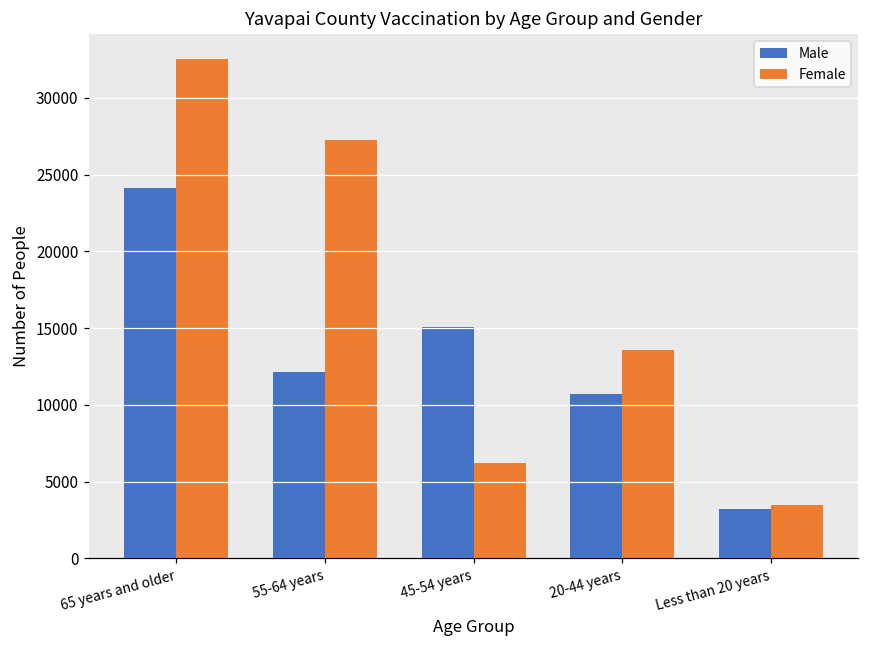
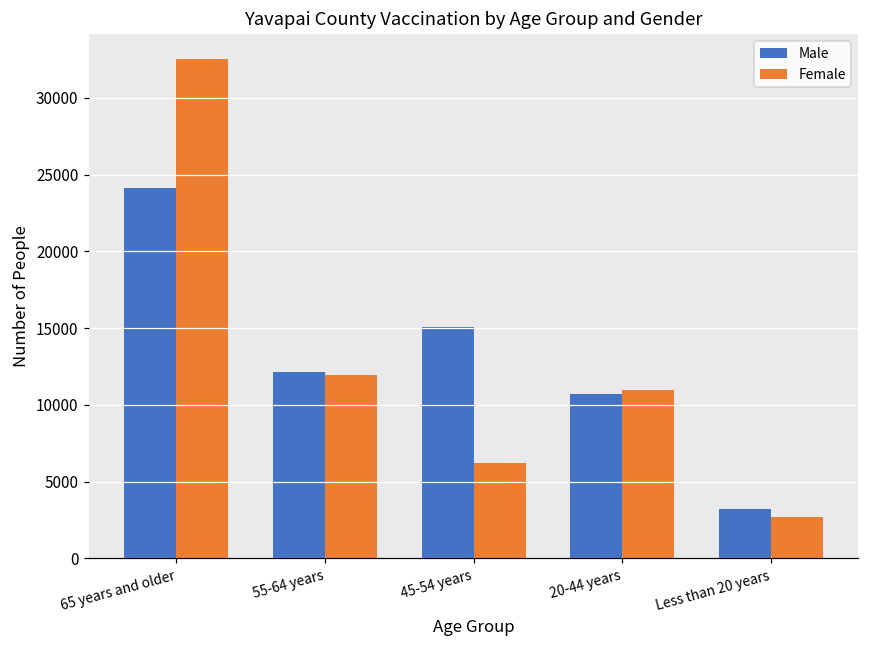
Female, 55-64 years: 27300 -> 11900
Female, 20-44 years: 13600 -> 11000
Female, Less than 20 years: 3500 -> 2700
